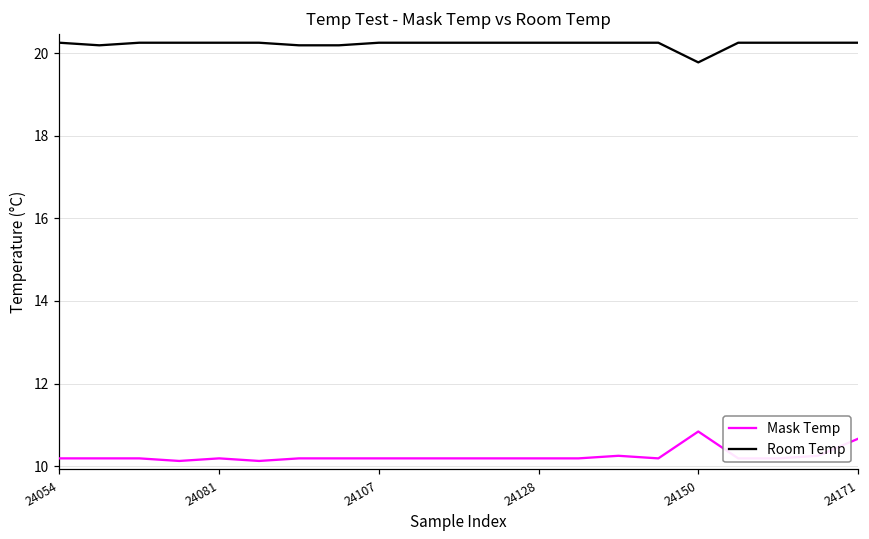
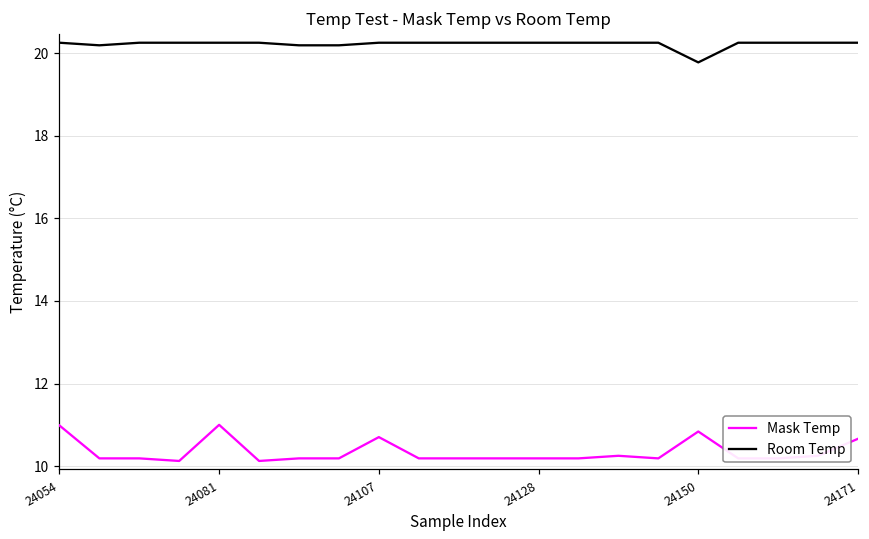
Mask Temp, 24054: 10.2 -> 11.0
Mask Temp, 24081: 10.2 -> 11.0
Mask Temp, 24107: 10.2 -> 10.7
